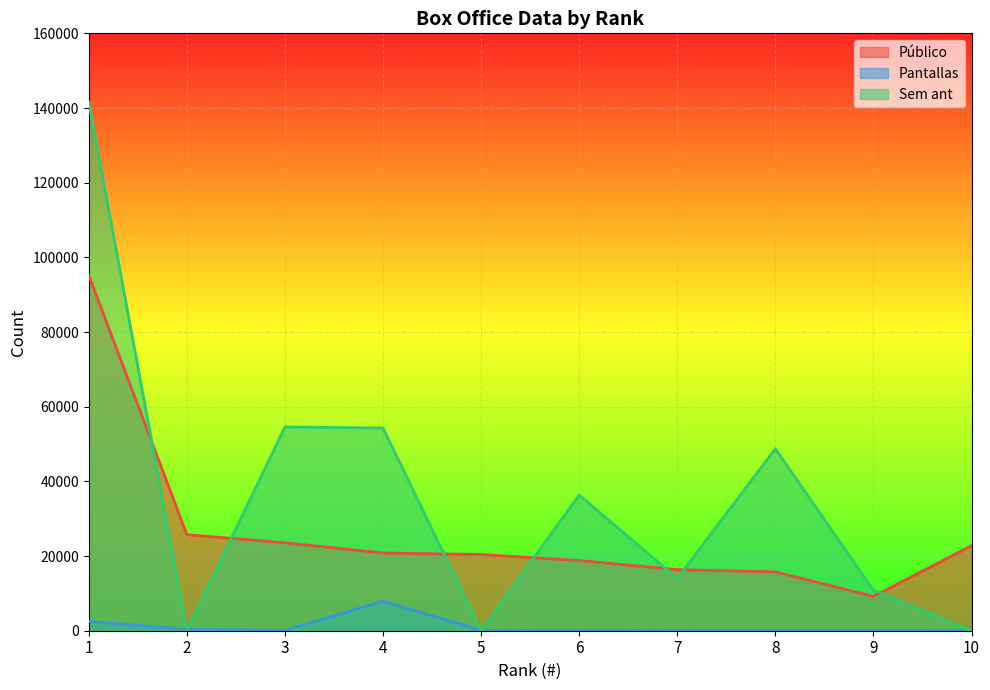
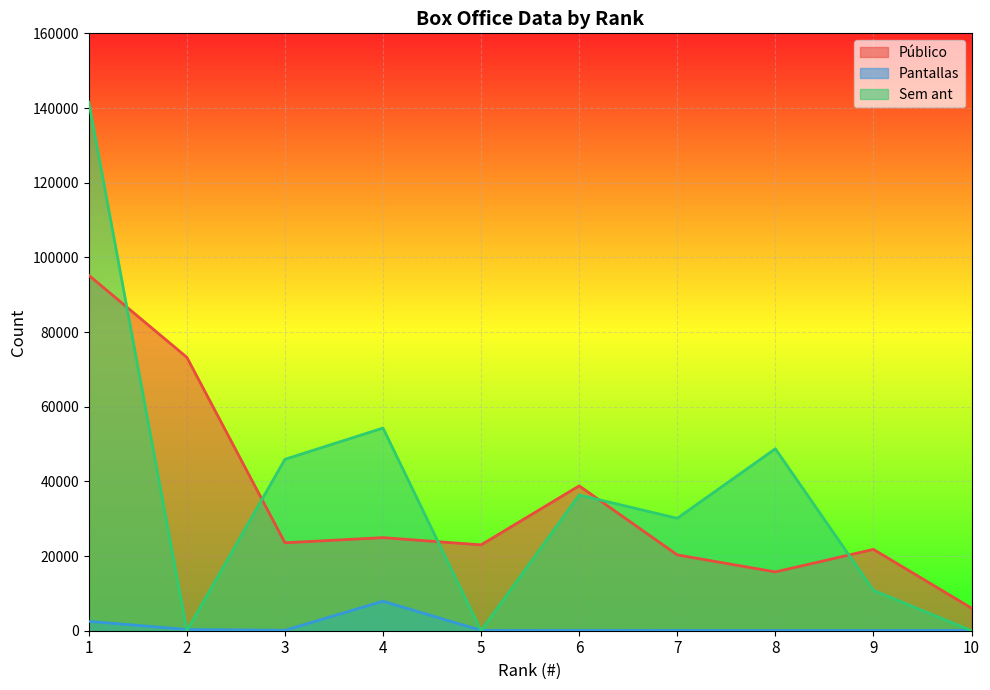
Público, 2: 26000 -> 73000
Sem ant, 3: 55000 -> 46000
Público, 4: 21000 -> 25000
Público, 5: 20000 -> 23000
Público, 6: 19000 -> 39000
Público, 7: 16000 -> 20000
Sem ant, 7: 14000 -> 30000
Público, 9: 9000 -> 22000
Público, 10: 23000 -> 6000
